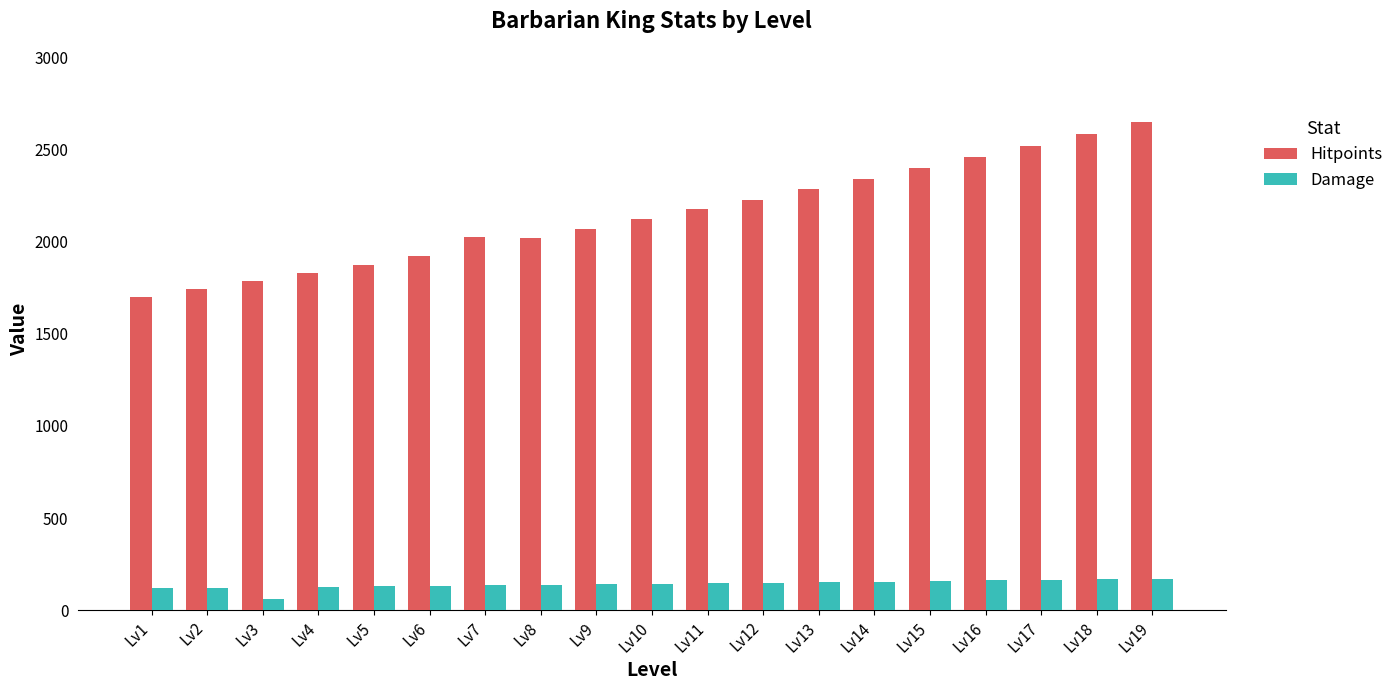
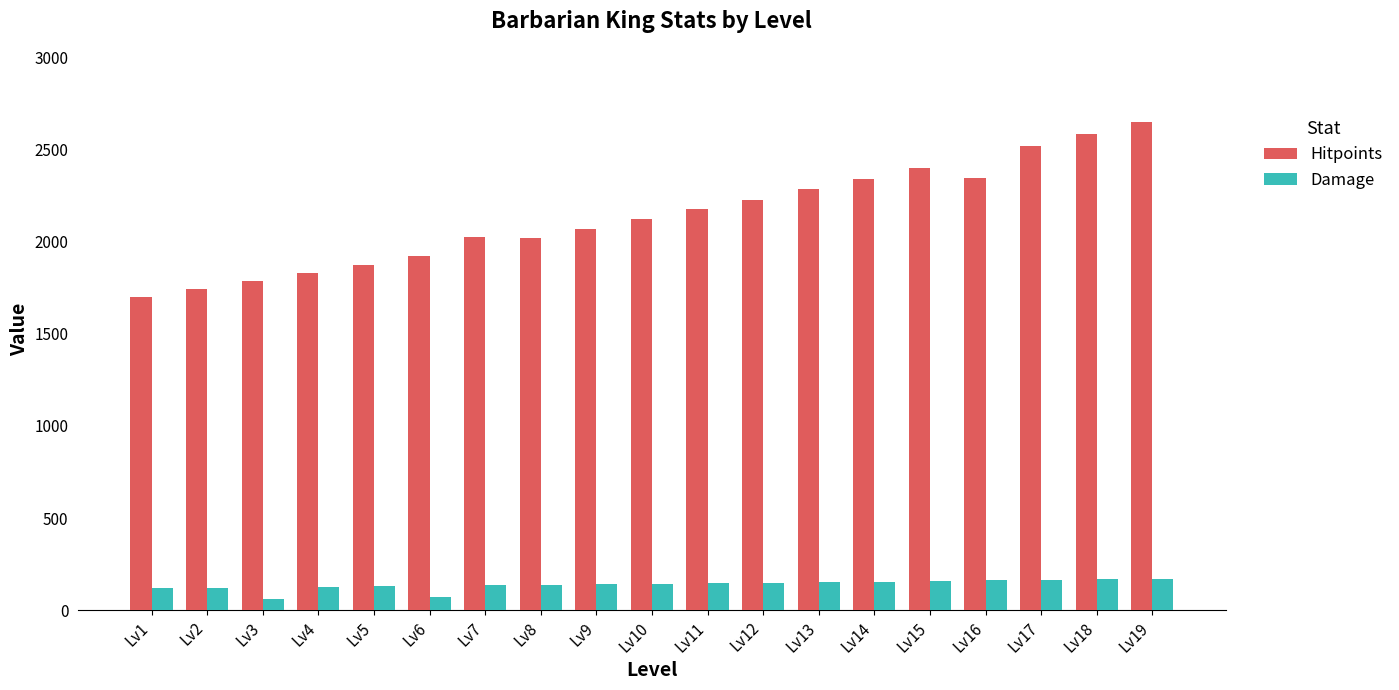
Damage, Lv6: 130 -> 70
Hitpoints, Lv16: 2460 -> 2350
